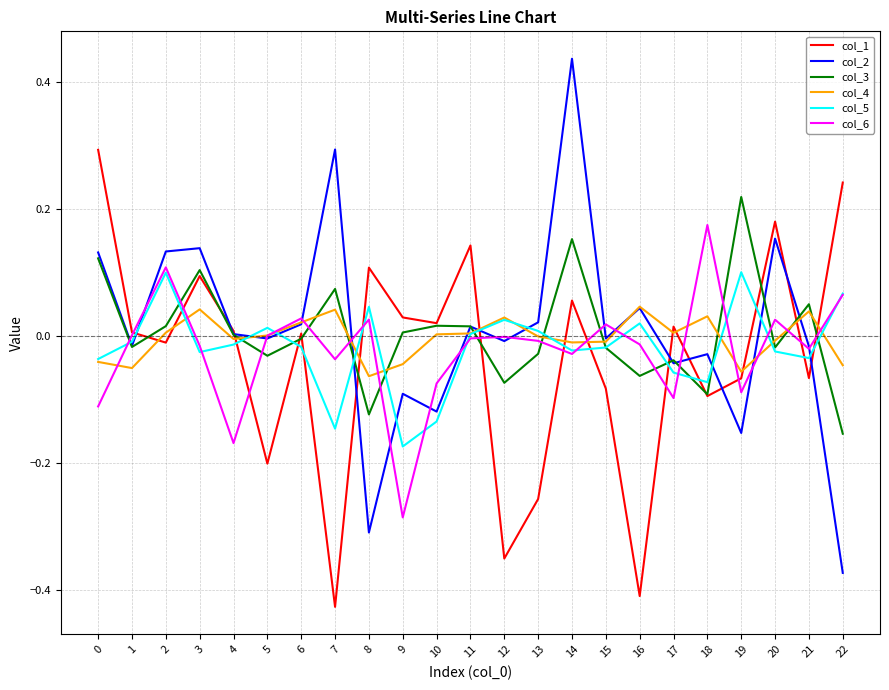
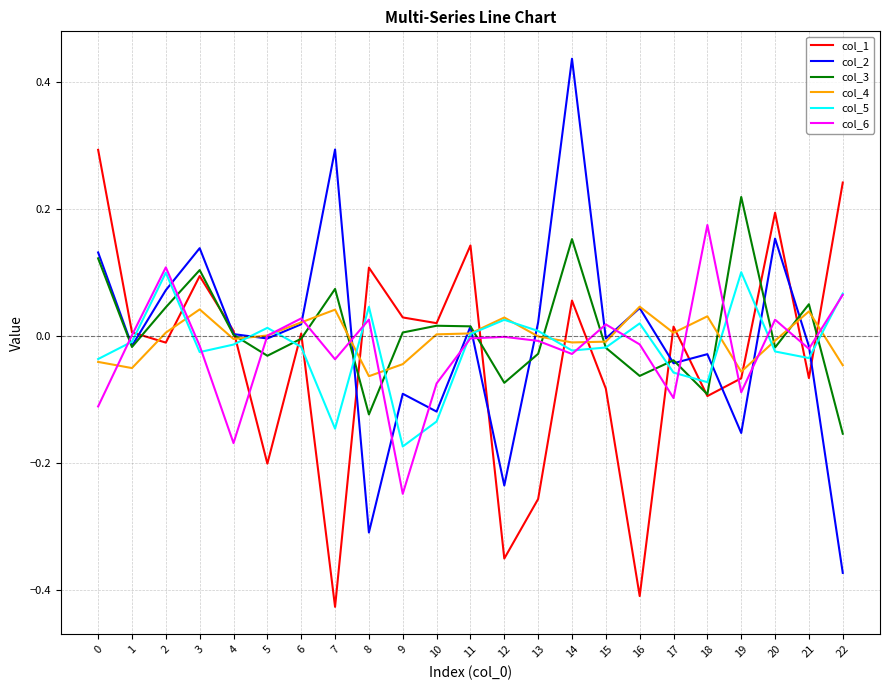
col_2, 2: 0.13 -> 0.07
col_3, 2: 0.02 -> 0.04
col_6, 9: -0.29 -> -0.25
col_2, 12: -0.01 -> -0.24
col_1, 20: 0.18 -> 0.19
